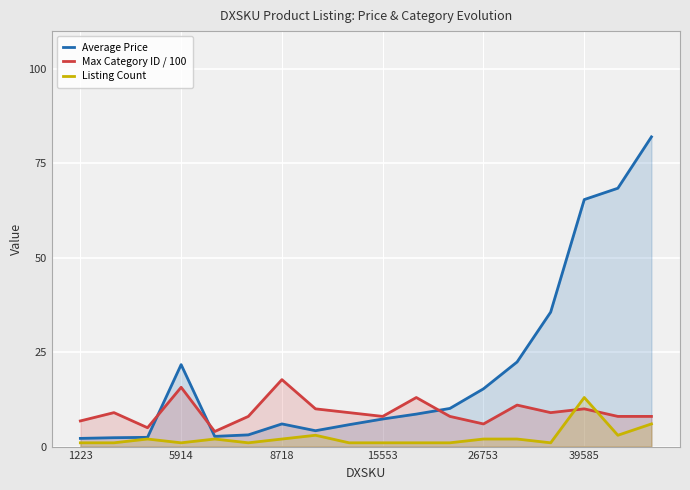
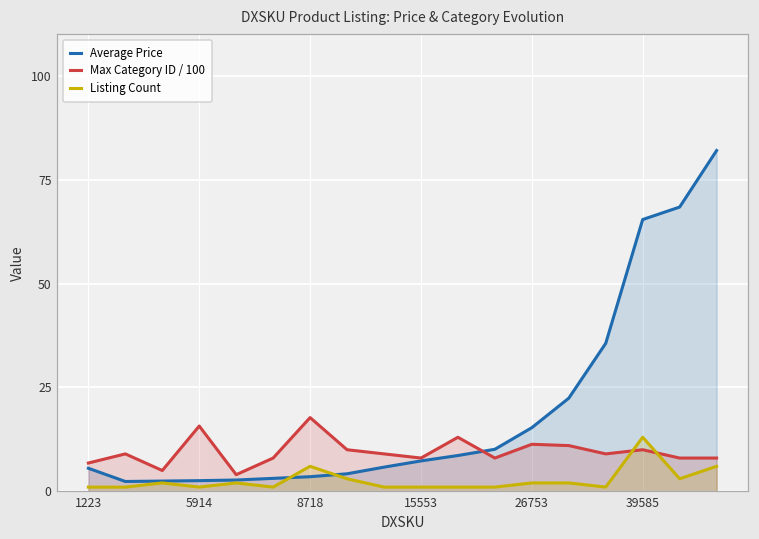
Average Price, 1223: 2 -> 6
Average Price, 5914: 22 -> 3
Average Price, 8718: 6 -> 4
Listing Count, 8718: 2 -> 6
Max Category ID / 100, 26753: 6 -> 11
